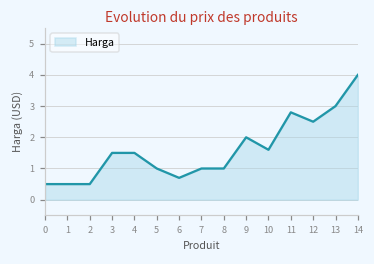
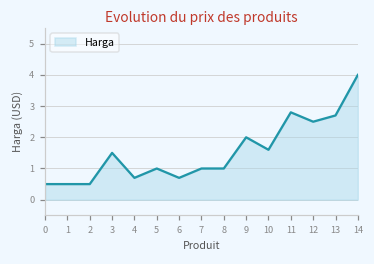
4: 1.5 -> 0.7
13: 3.0 -> 2.7
